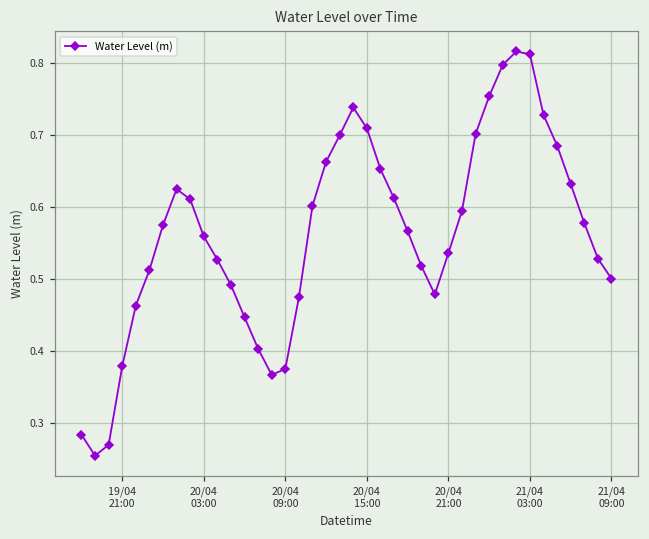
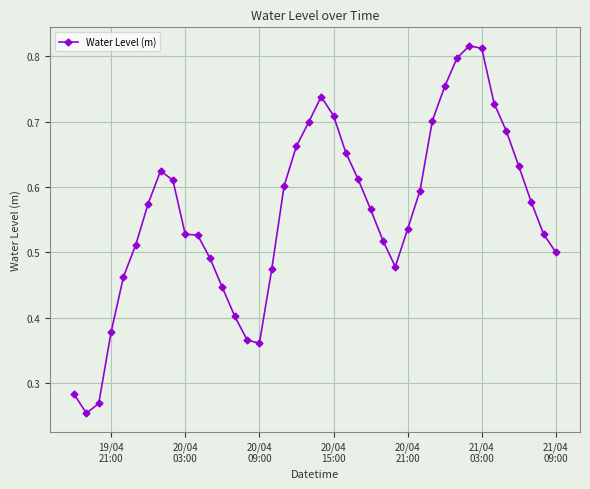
20/04 03:00: 0.56 -> 0.53
20/04 09:00: 0.37 -> 0.36
